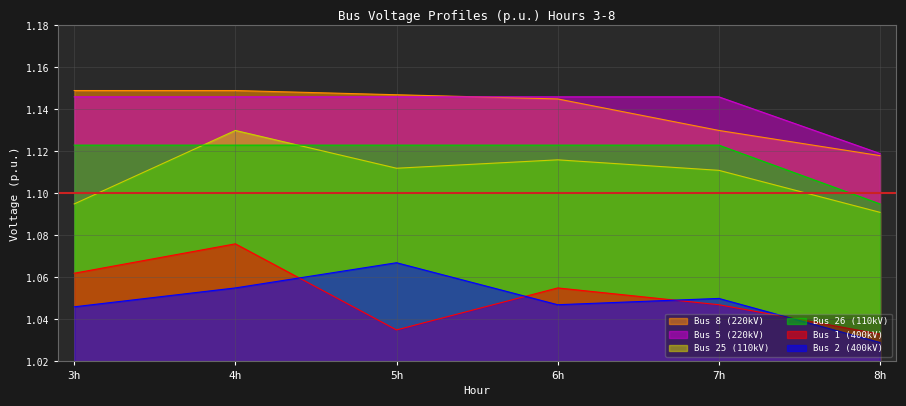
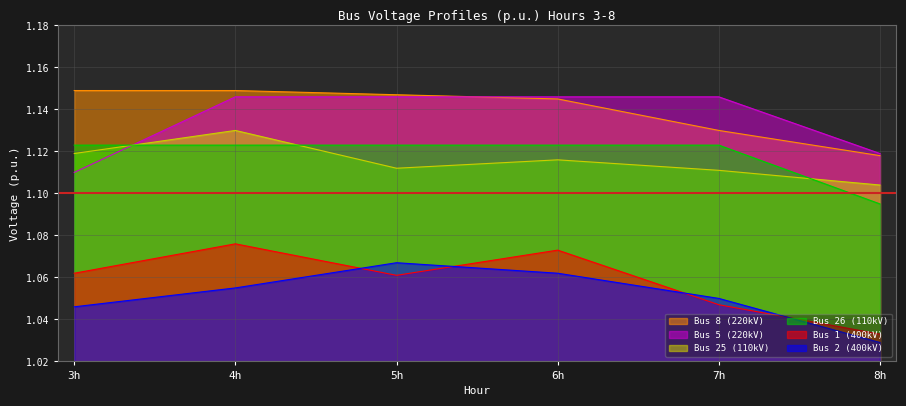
Bus 5 (220kV), 3h: 1.146 -> 1.110
Bus 25 (110kV), 3h: 1.095 -> 1.119
Bus 1 (400kV), 5h: 1.035 -> 1.061
Bus 1 (400kV), 6h: 1.055 -> 1.073
Bus 2 (400kV), 6h: 1.047 -> 1.062
Bus 25 (110kV), 8h: 1.091 -> 1.104
